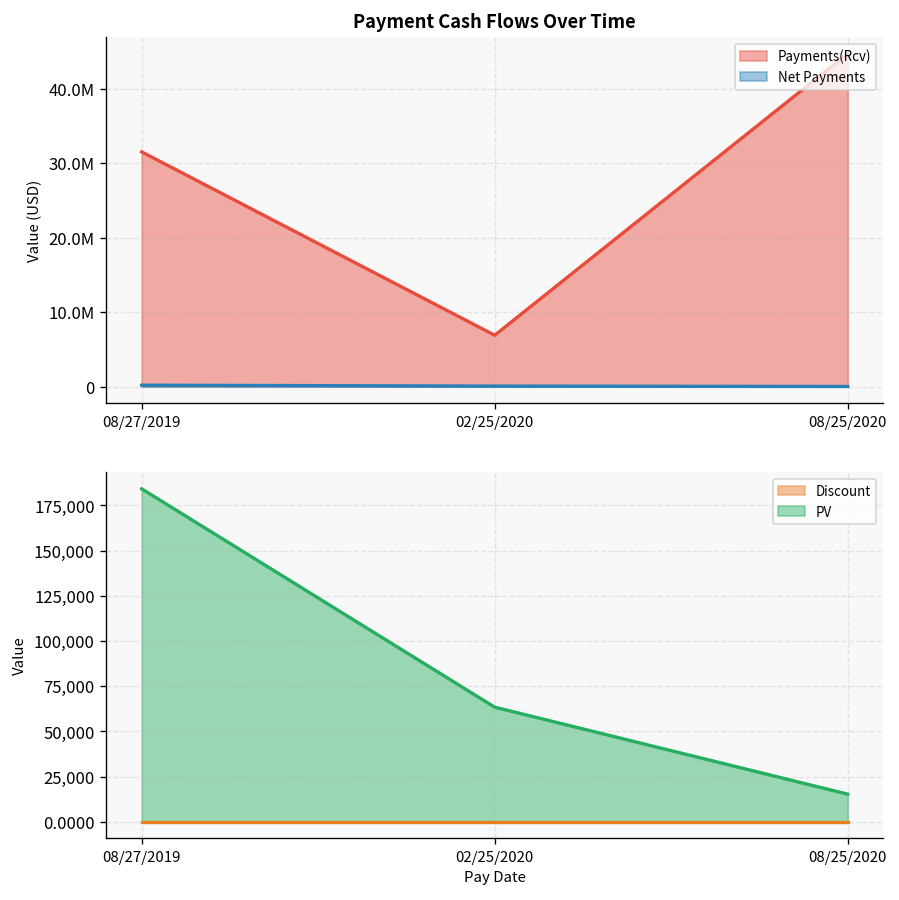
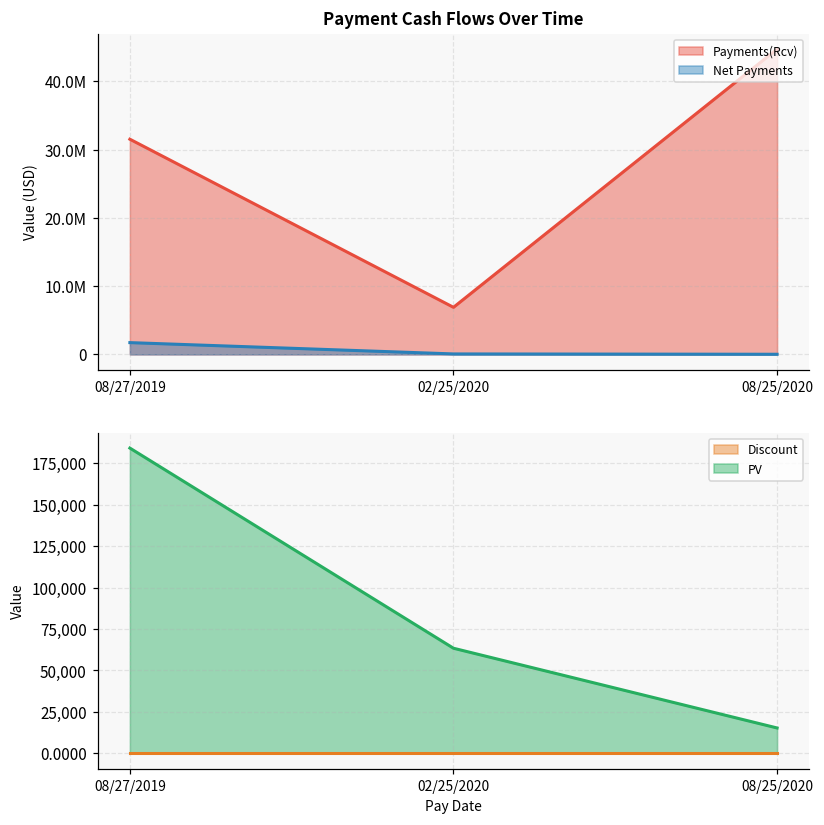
Payment Cash Flows Over Time, Net Payments, 08/27/2019: 0 -> 2000000
